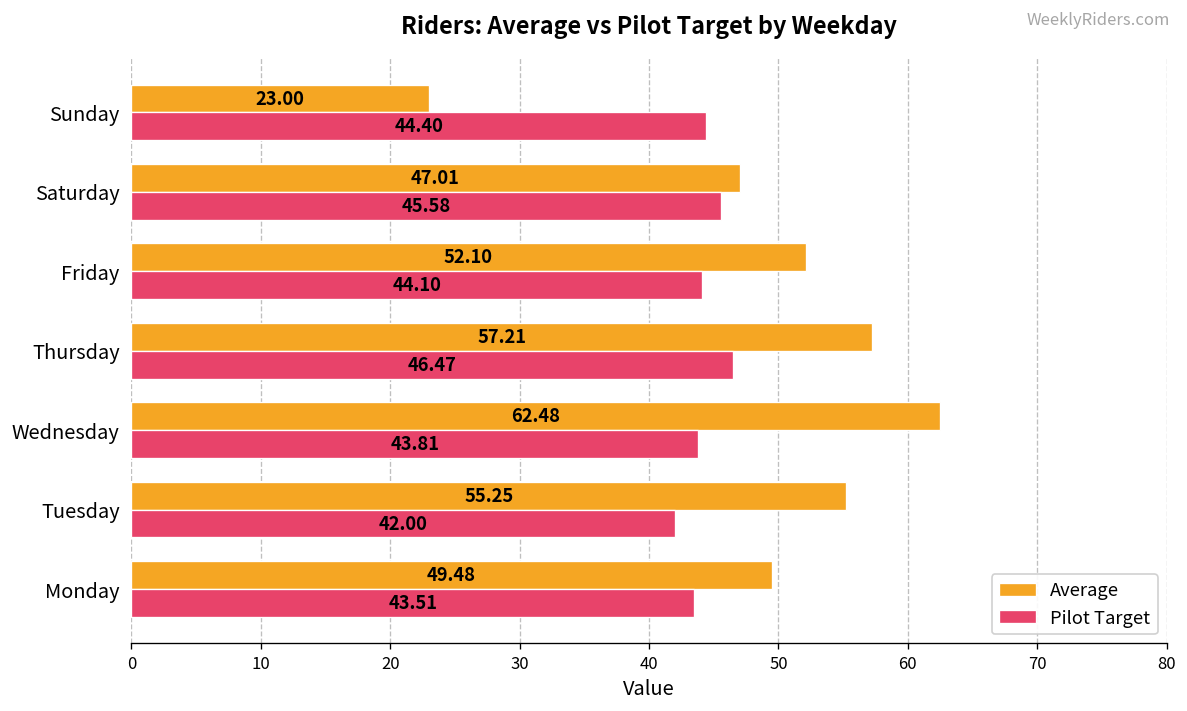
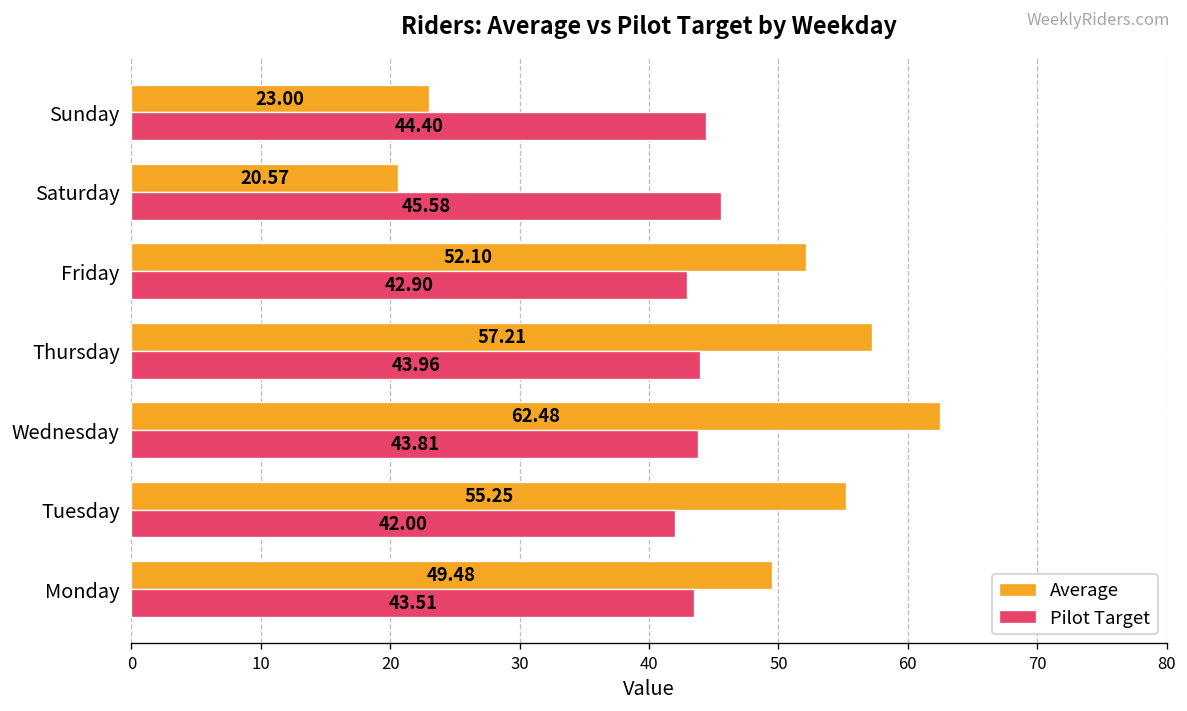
Average, Saturday: 47.01 -> 20.57
Pilot Target, Friday: 44.10 -> 42.90
Pilot Target, Thursday: 46.47 -> 43.96
